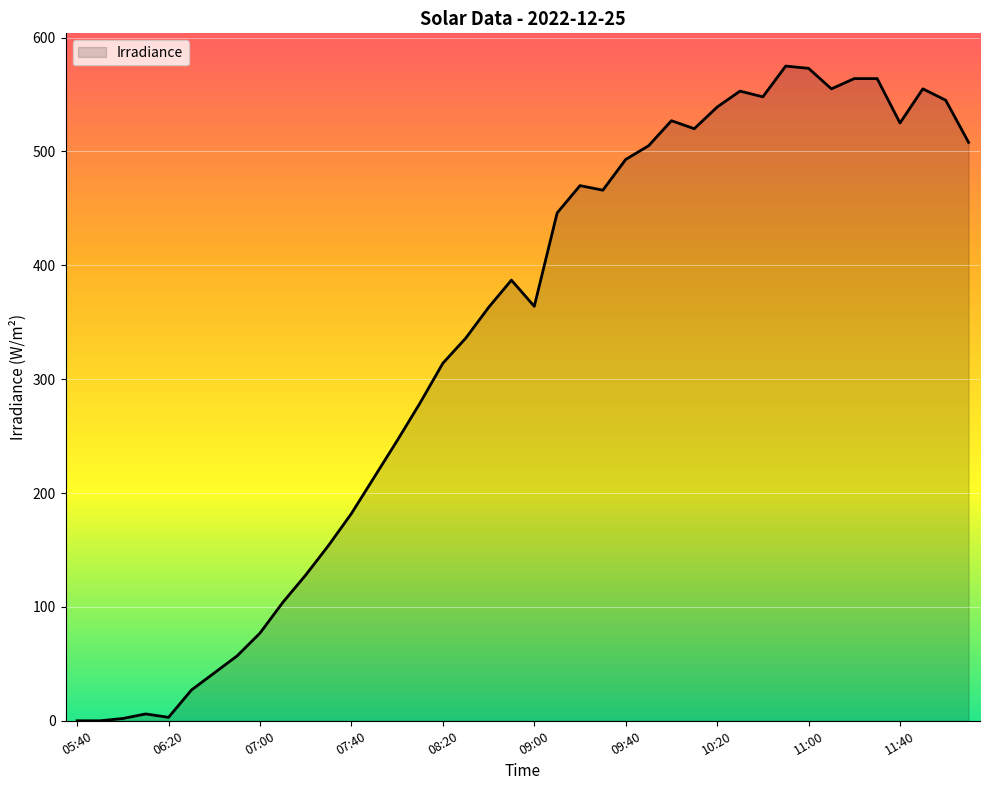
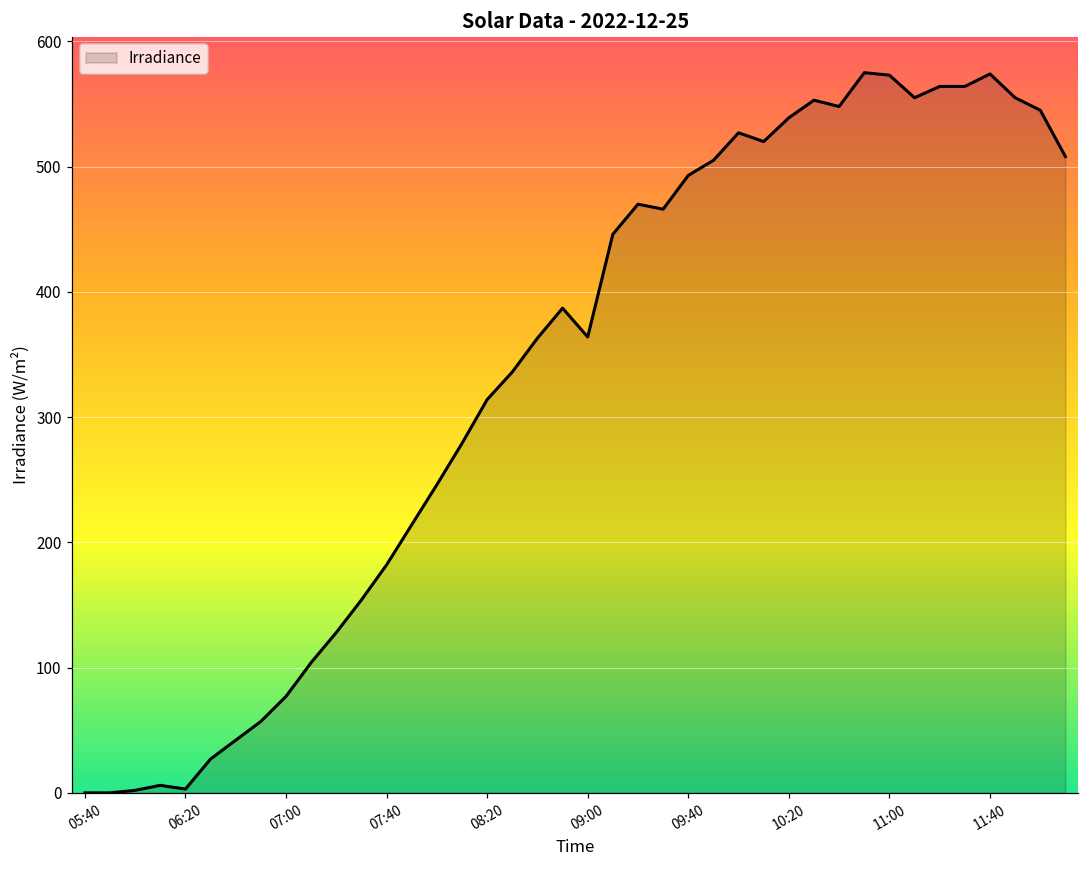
11:40: 525 -> 574
